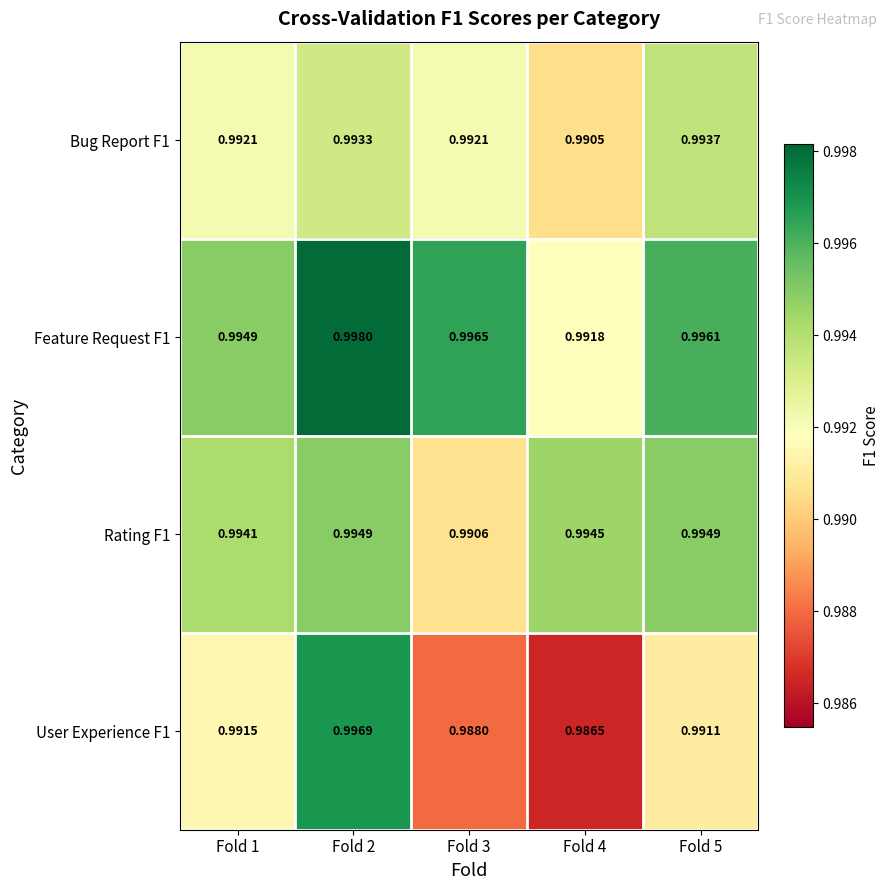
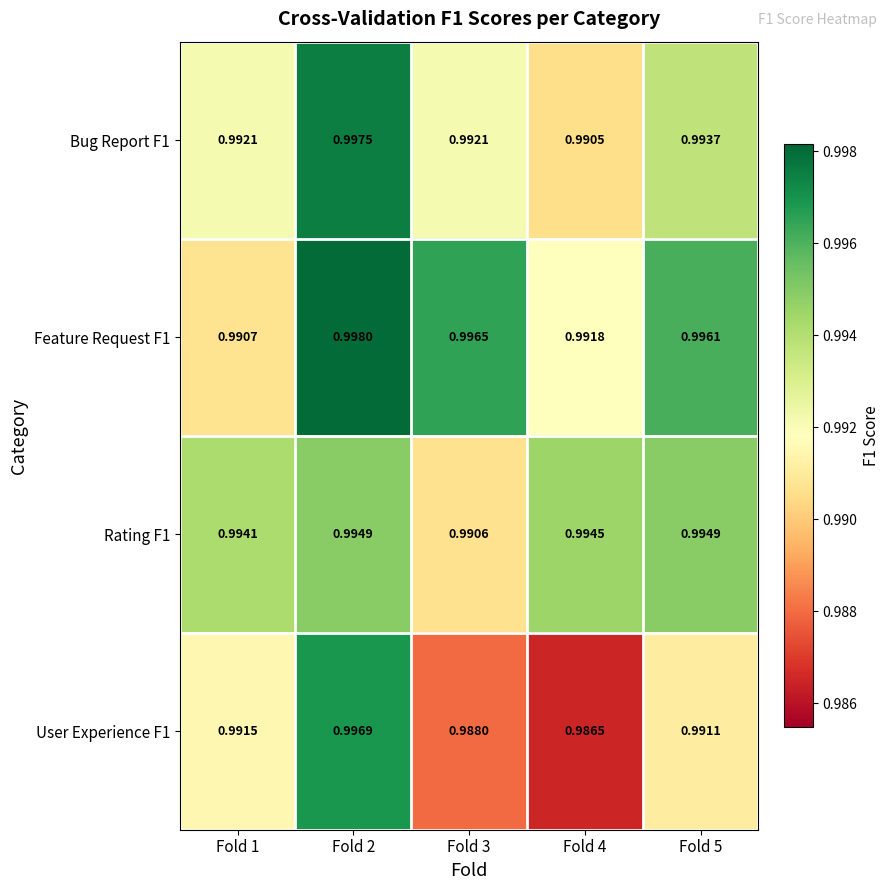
Bug Report F1, Fold 2: 0.9933 -> 0.9975
Feature Request F1, Fold 1: 0.9949 -> 0.9907
